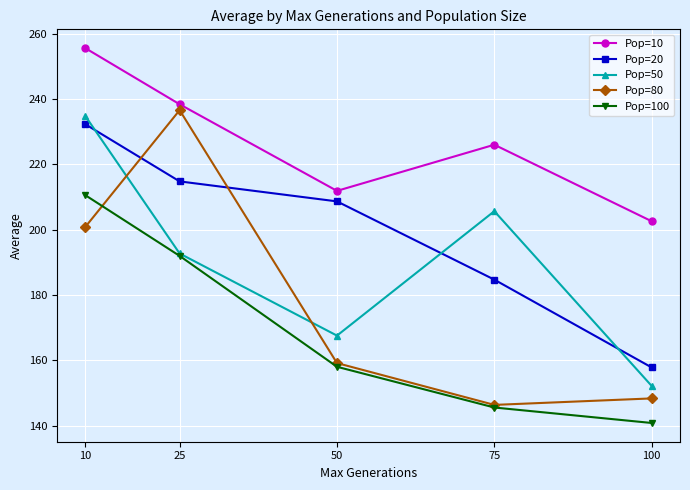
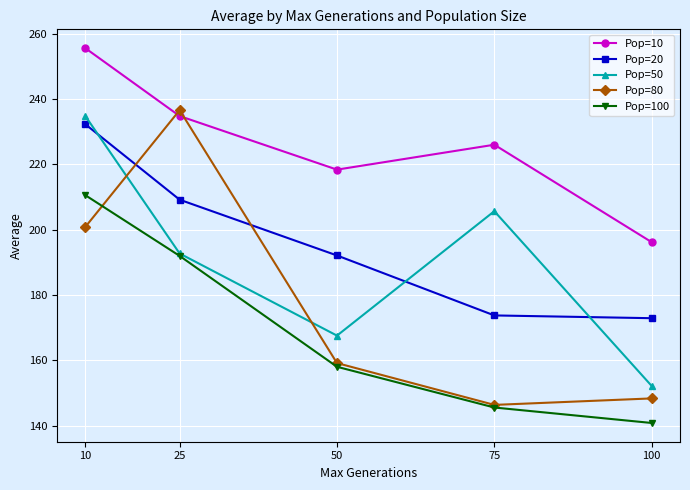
Pop=10, 25: 238 -> 235
Pop=20, 25: 215 -> 209
Pop=10, 50: 212 -> 218
Pop=20, 50: 209 -> 192
Pop=20, 75: 185 -> 174
Pop=10, 100: 203 -> 196
Pop=20, 100: 158 -> 173
